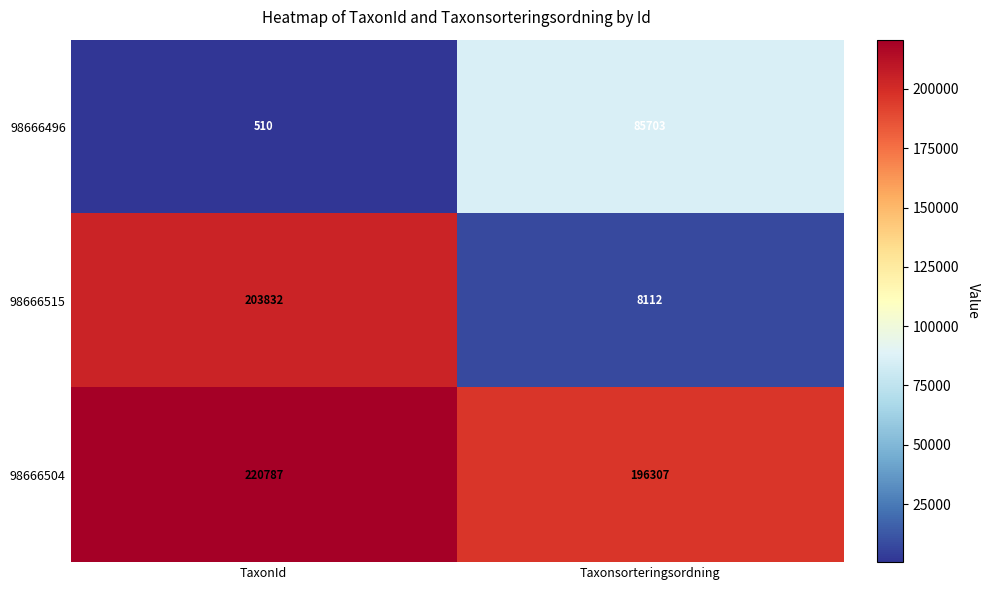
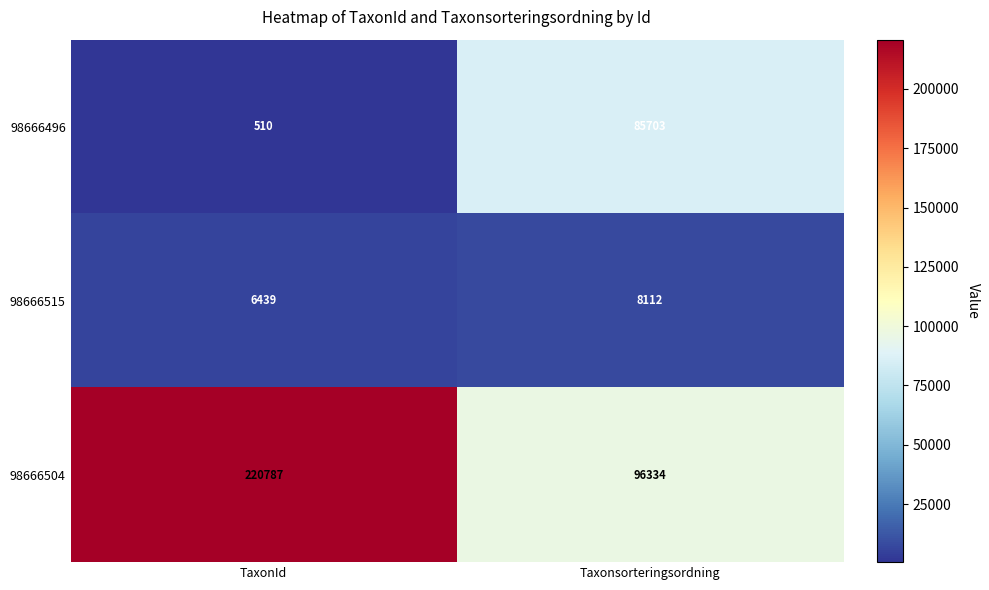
98666515, TaxonId: 203832 -> 6439
98666504, Taxonsorteringsordning: 196307 -> 96334
